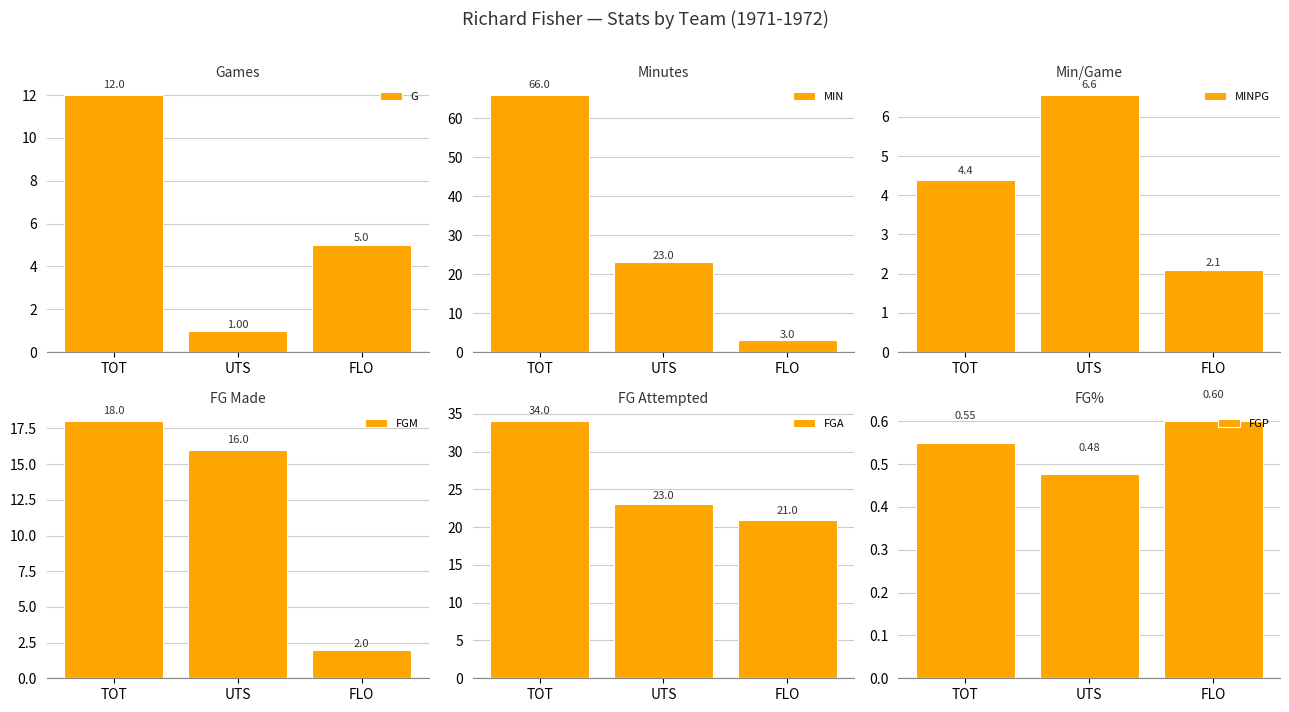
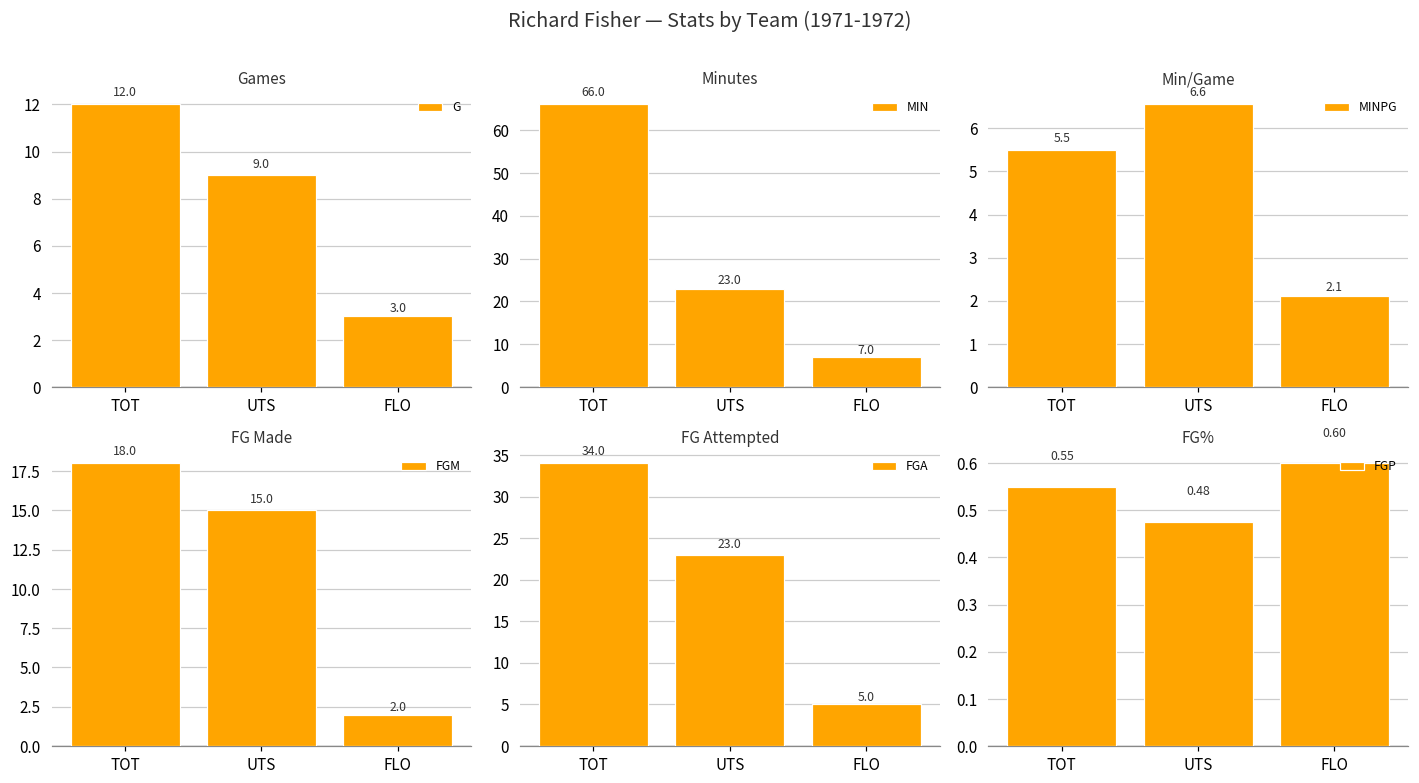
Games, UTS: 1.00 -> 9.0
Games, FLO: 5.0 -> 3.0
Minutes, FLO: 3.0 -> 7.0
Min/Game, TOT: 4.4 -> 5.5
FG Made, UTS: 16.0 -> 15.0
FG Attempted, FLO: 21.0 -> 5.0
